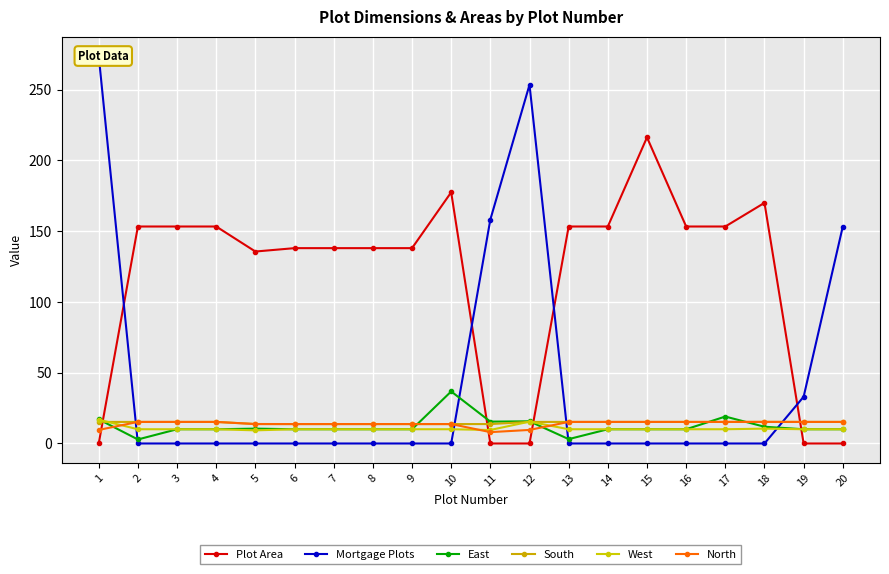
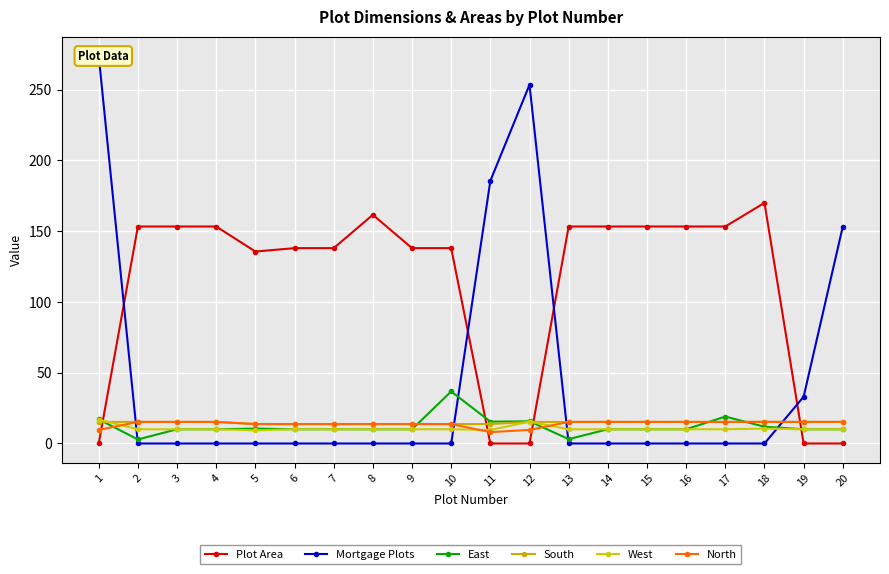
Plot Area, 8: 138 -> 162
Plot Area, 10: 177 -> 138
Mortgage Plots, 11: 158 -> 186
Plot Area, 15: 216 -> 153
